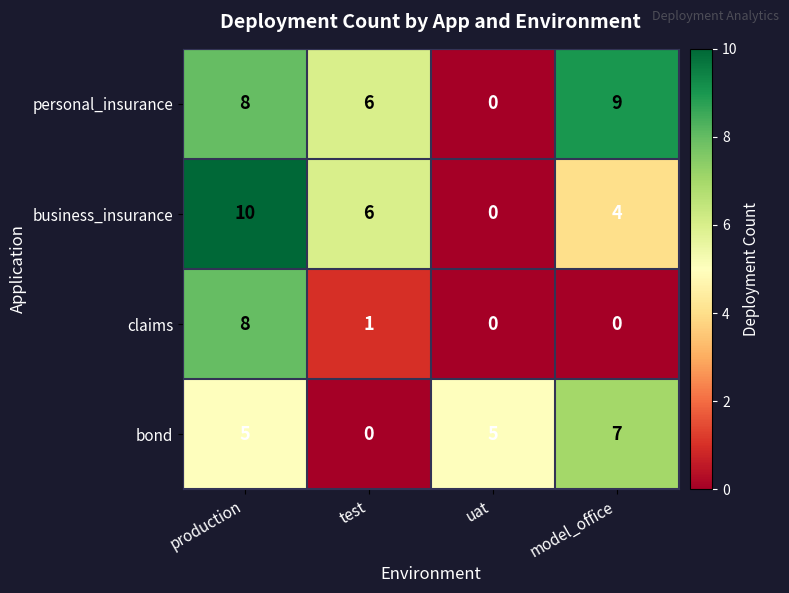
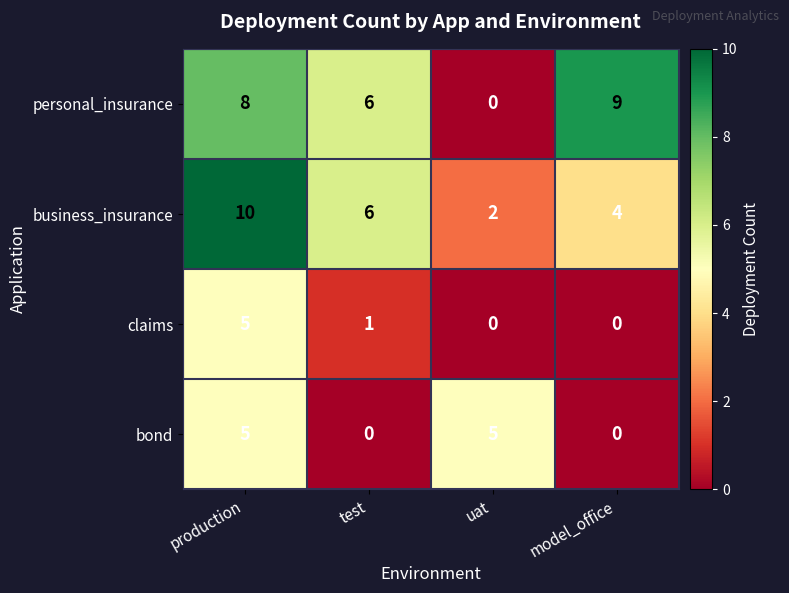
business_insurance, uat: 0 -> 2
claims, production: 8 -> 5
bond, model_office: 7 -> 0
